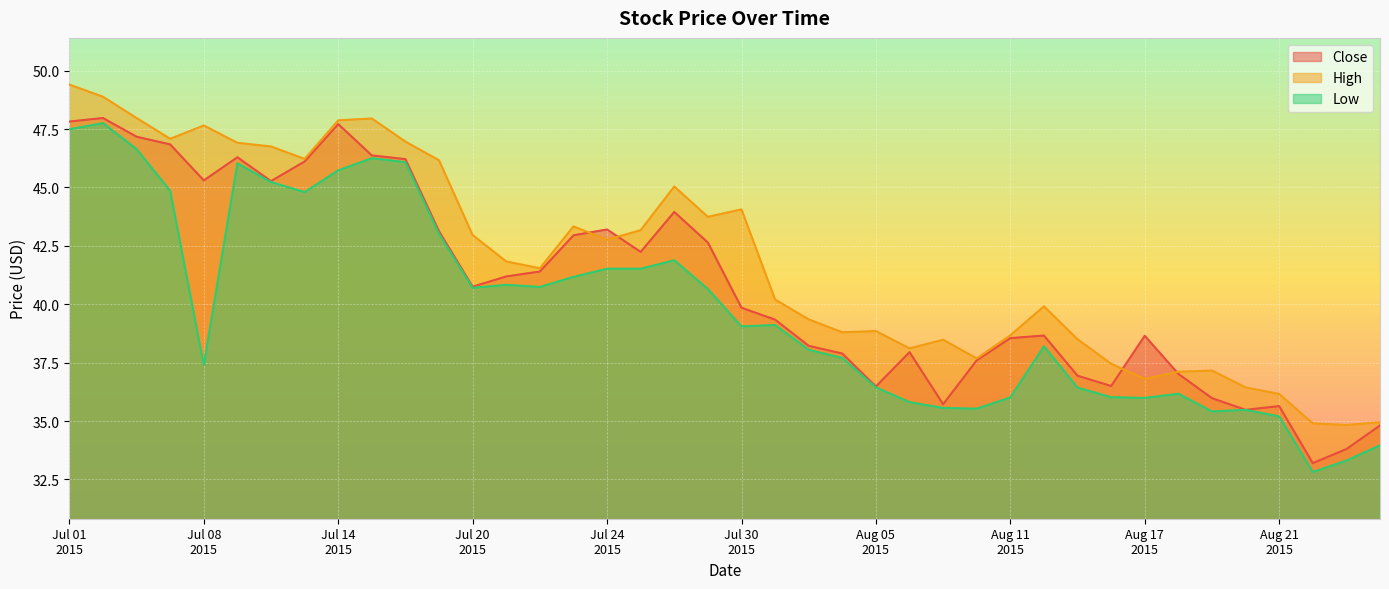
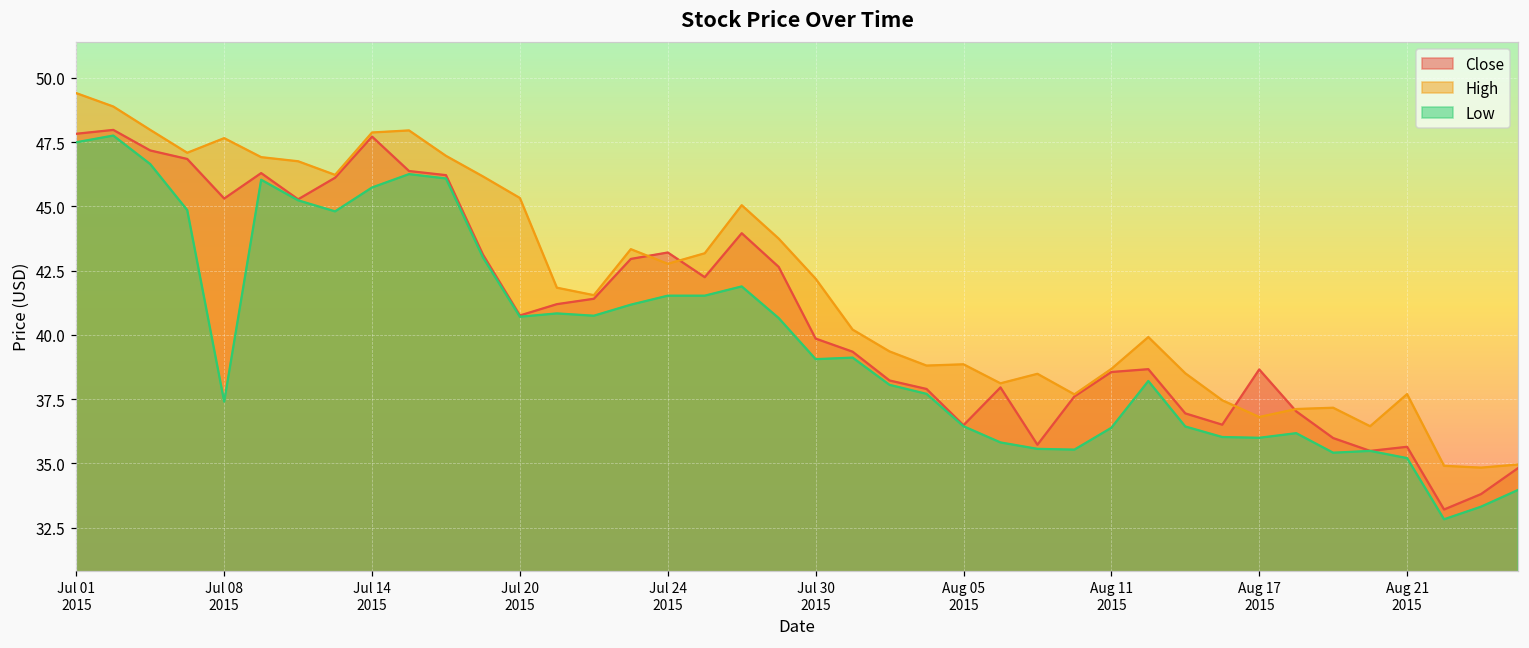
High, Jul 20 2015: 43.0 -> 45.3
High, Jul 30 2015: 44.1 -> 42.2
Low, Aug 11 2015: 36.0 -> 36.4
High, Aug 21 2015: 36.2 -> 37.7
